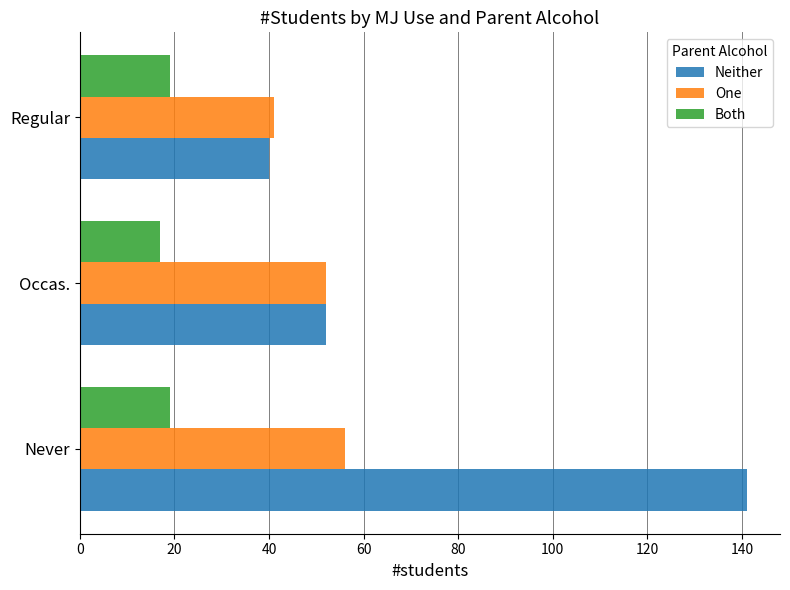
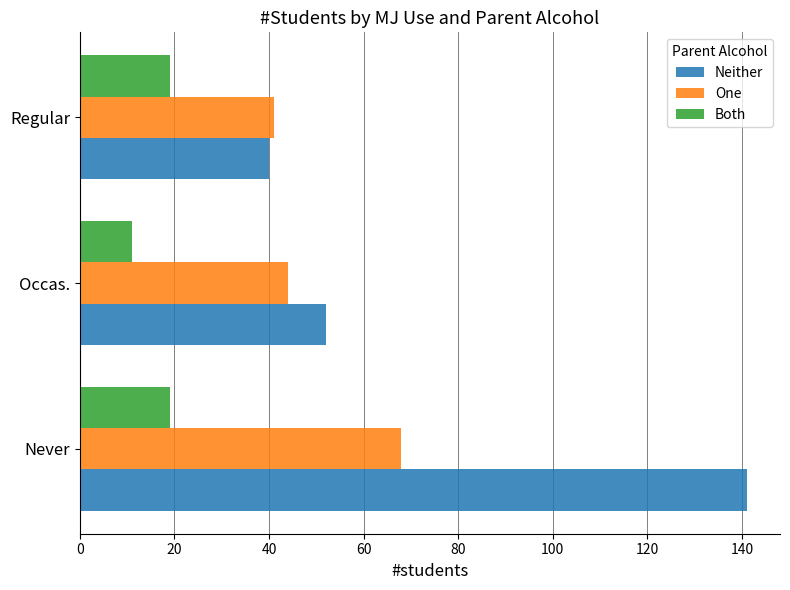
Both, Occas.: 17 -> 11
One, Occas.: 52 -> 44
One, Never: 56 -> 68
